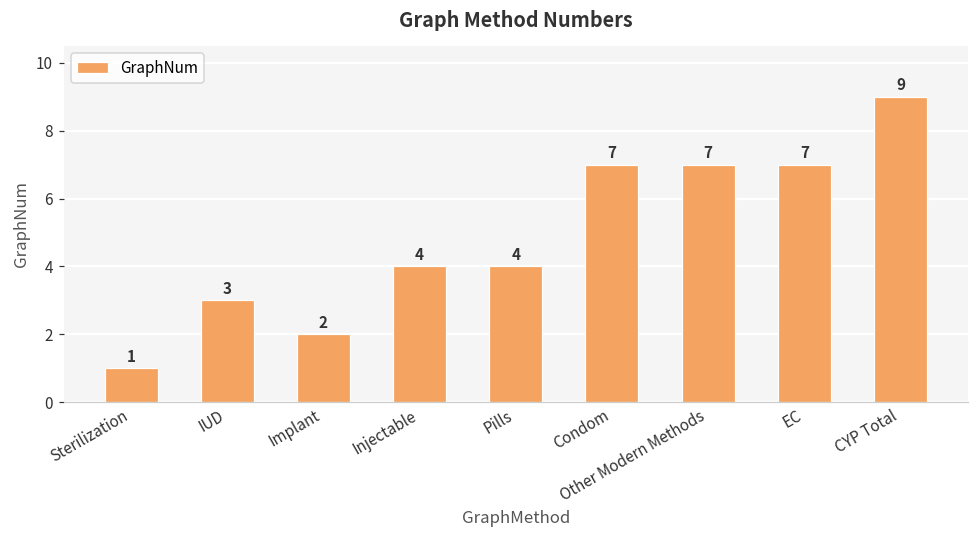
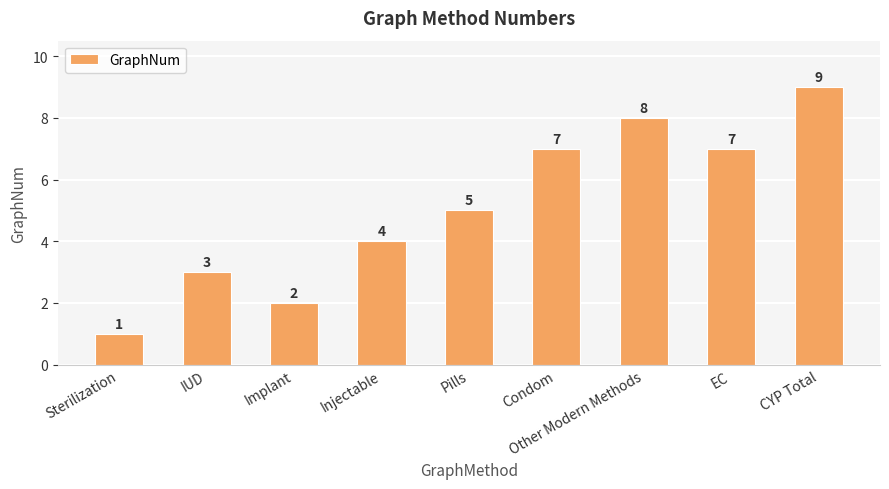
Pills: 4 -> 5
Other Modern Methods: 7 -> 8
